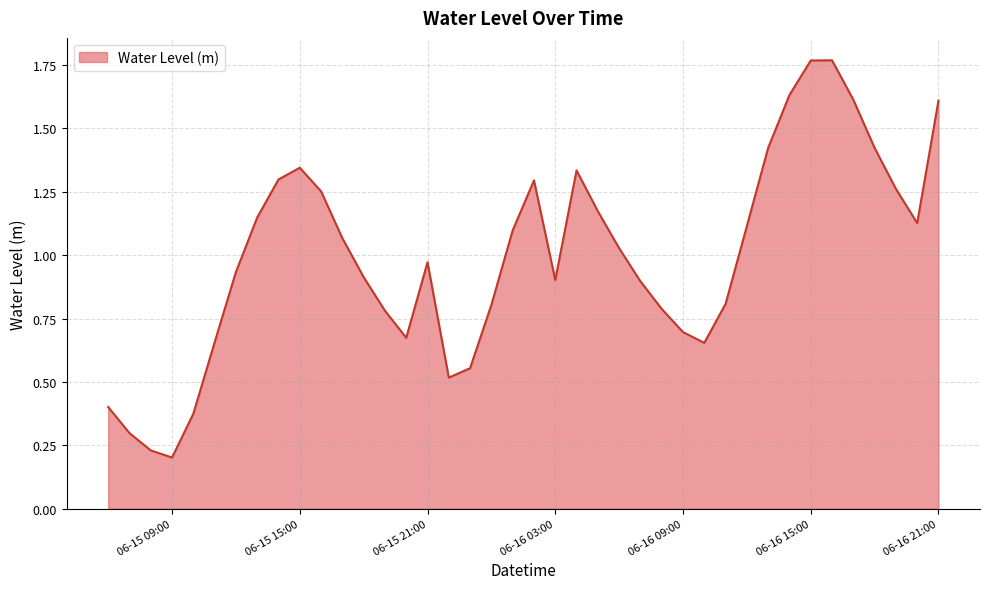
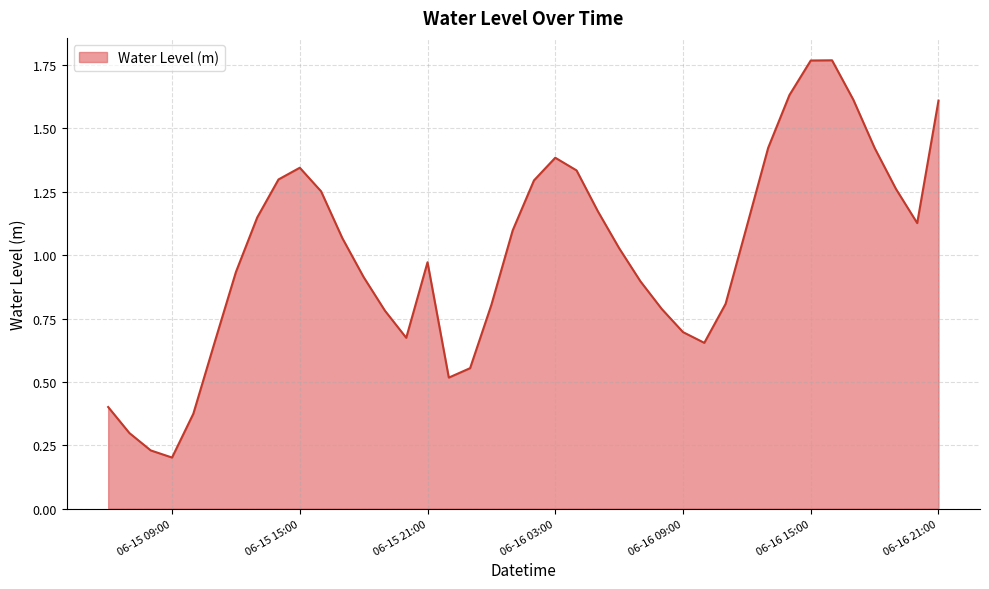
06-16 03:00: 0.90 -> 1.38
